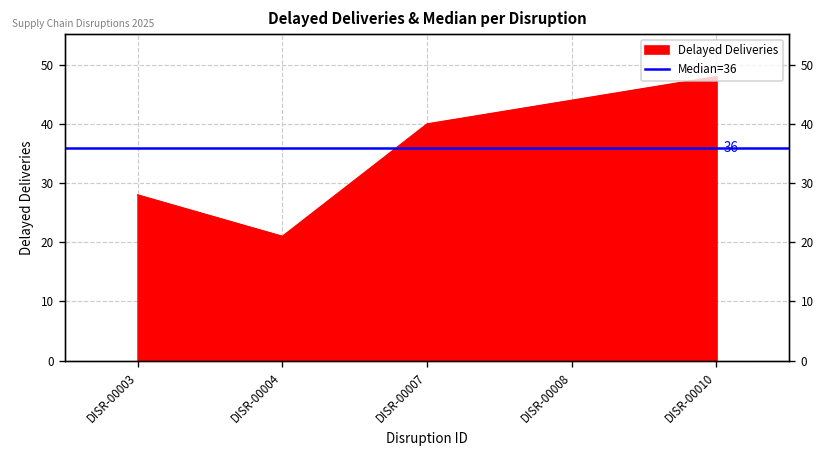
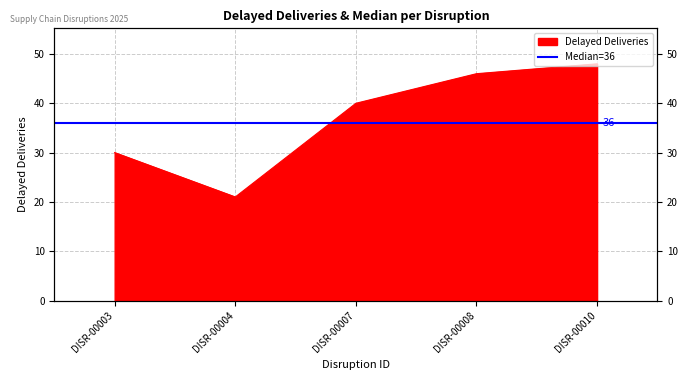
DISR-00003: 28 -> 30
DISR-00008: 44 -> 46
